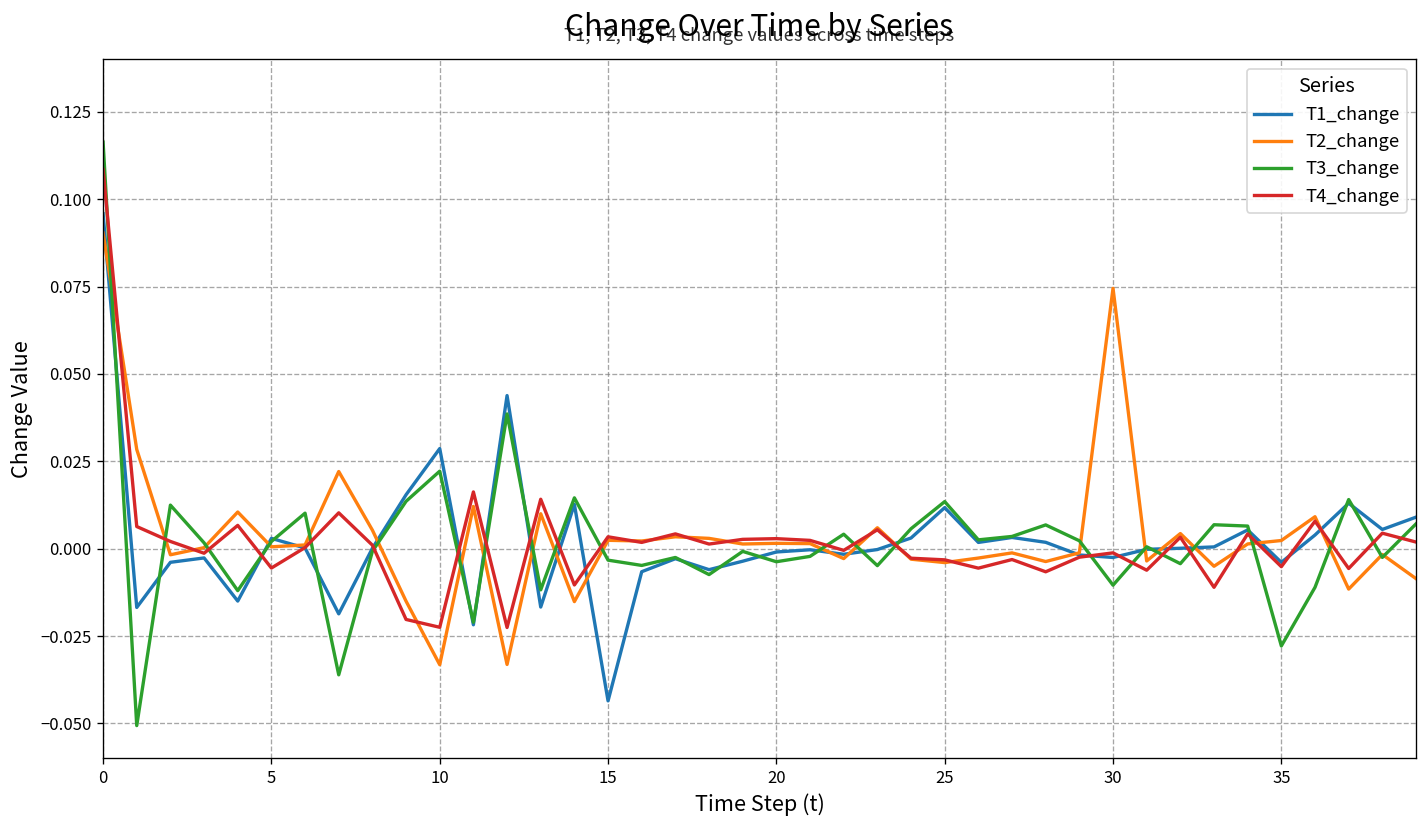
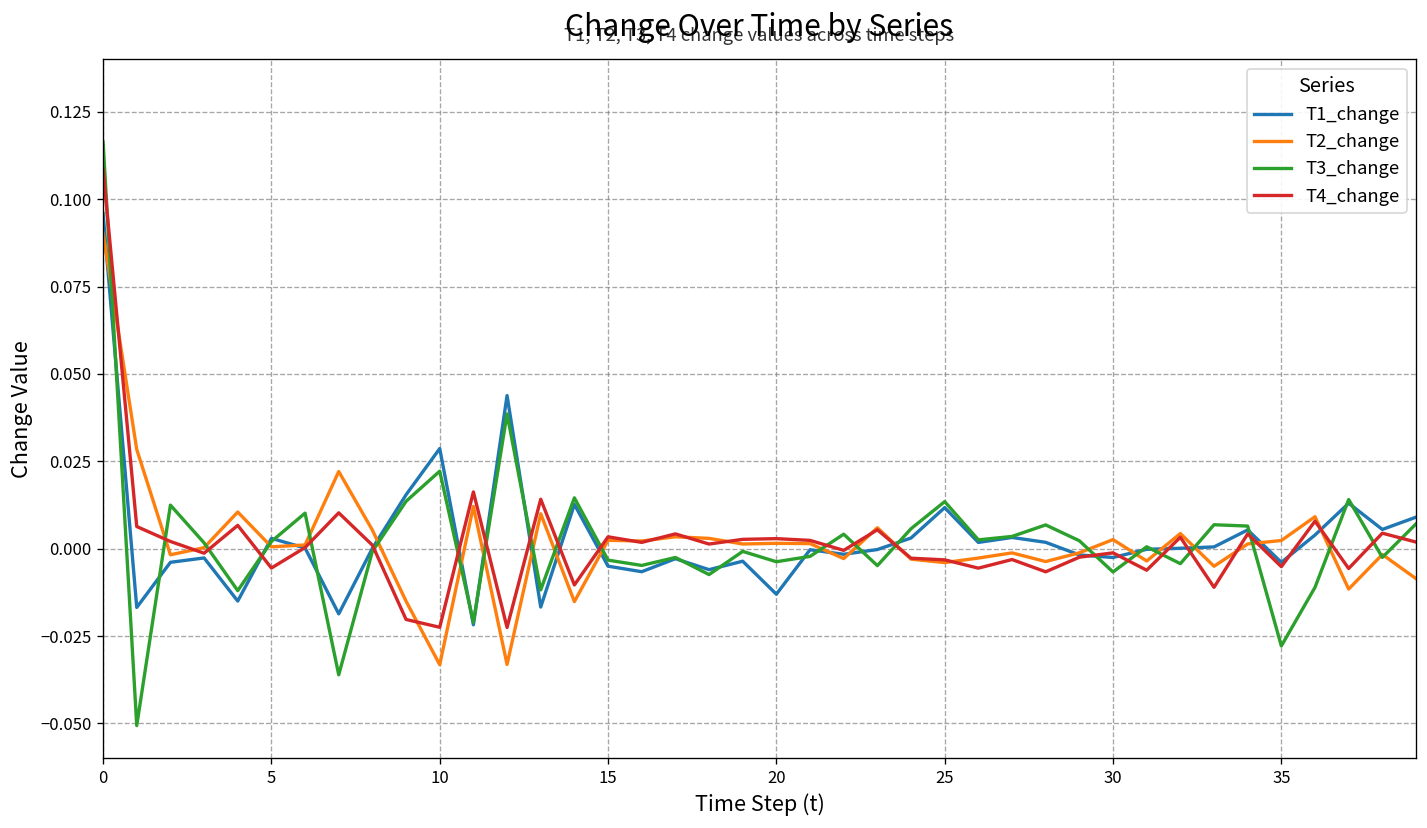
T1_change, 15: -0.044 -> -0.005
T1_change, 20: -0.001 -> -0.013
T2_change, 30: 0.074 -> 0.003
T3_change, 30: -0.010 -> -0.007
